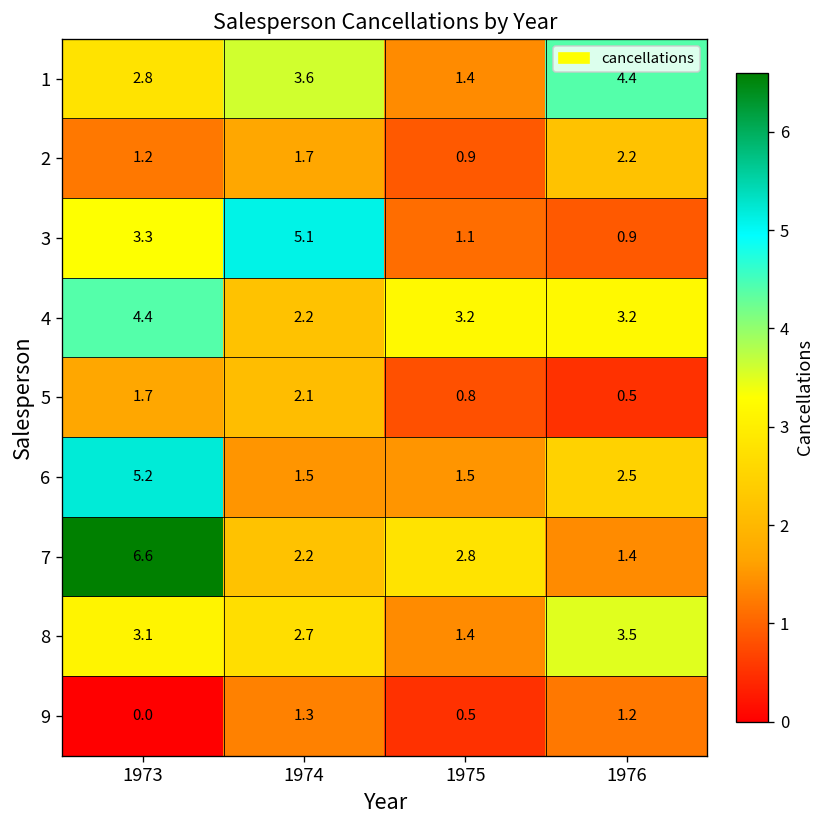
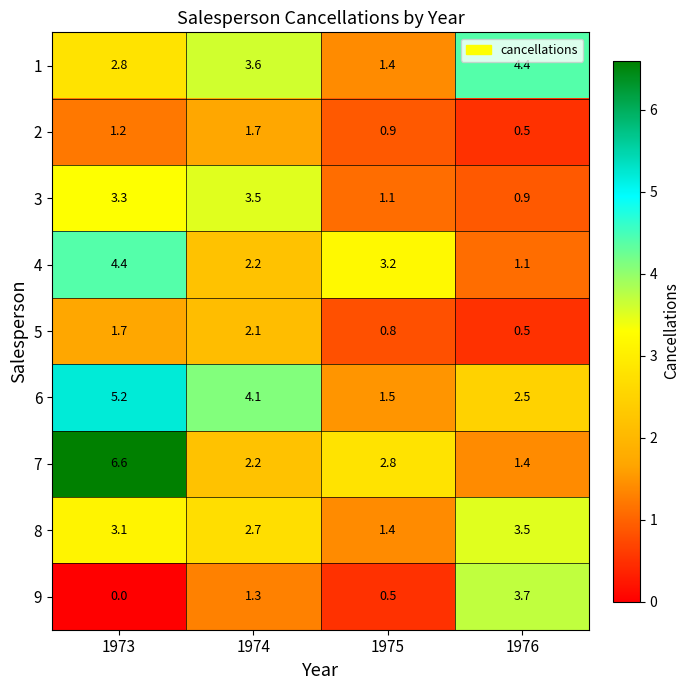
2, 1976: 2.2 -> 0.5
3, 1974: 5.1 -> 3.5
4, 1976: 3.2 -> 1.1
6, 1974: 1.5 -> 4.1
9, 1976: 1.2 -> 3.7
